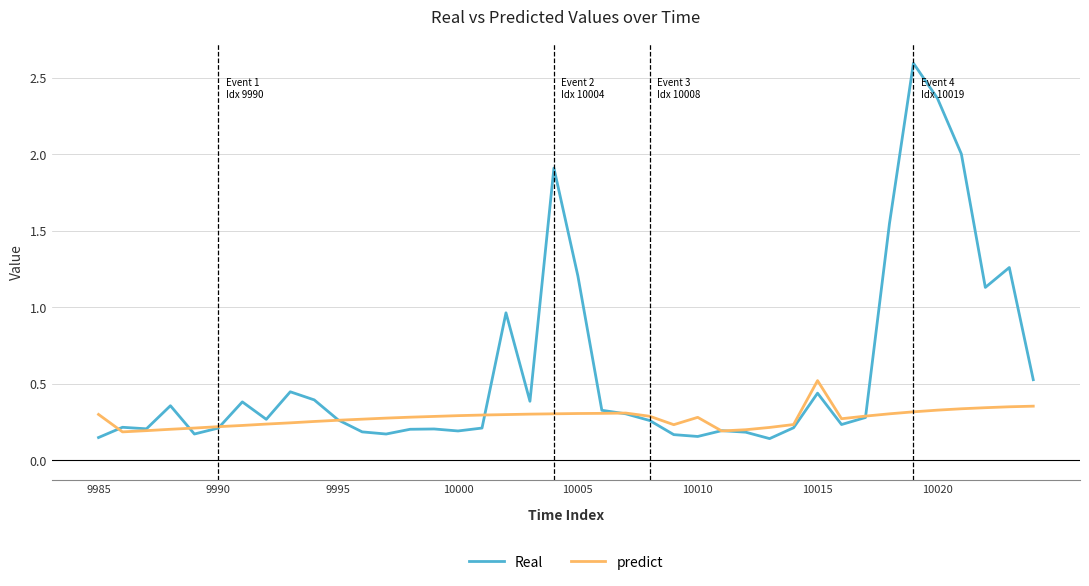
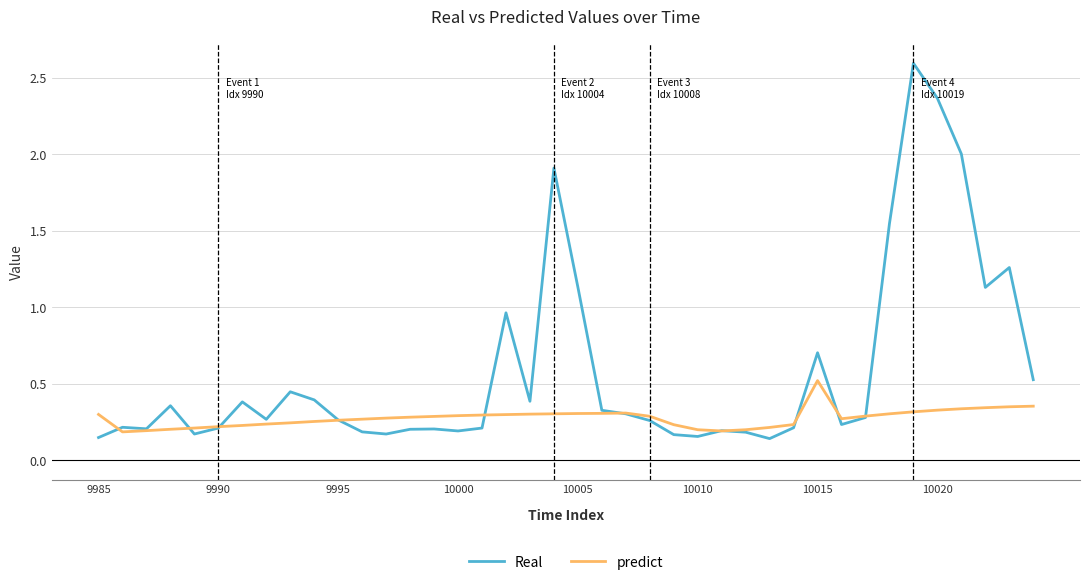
Real, 10005: 1.20 -> 1.13
predict, 10010: 0.28 -> 0.20
Real, 10015: 0.44 -> 0.70
